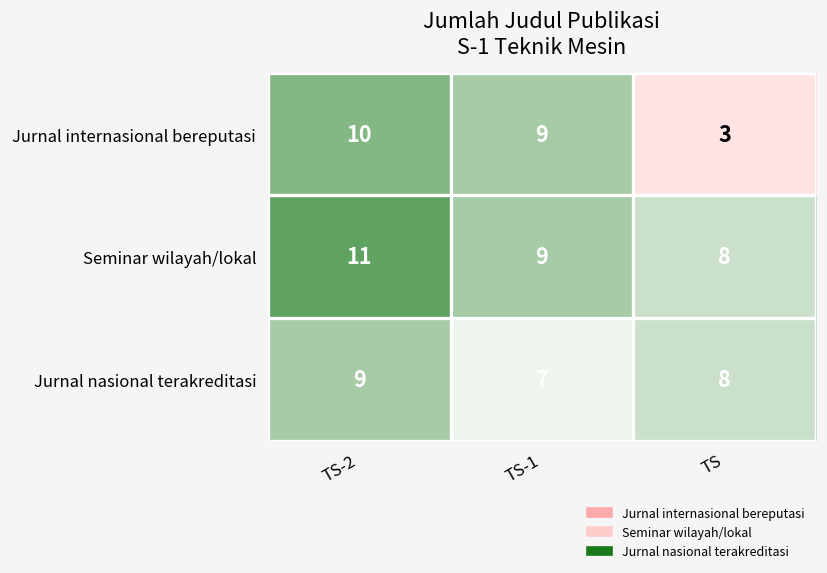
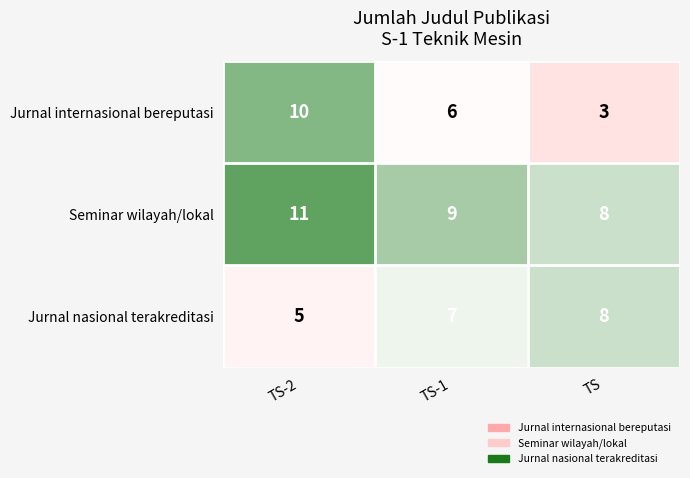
Jurnal internasional bereputasi, TS-1: 9 -> 6
Jurnal nasional terakreditasi, TS-2: 9 -> 5
